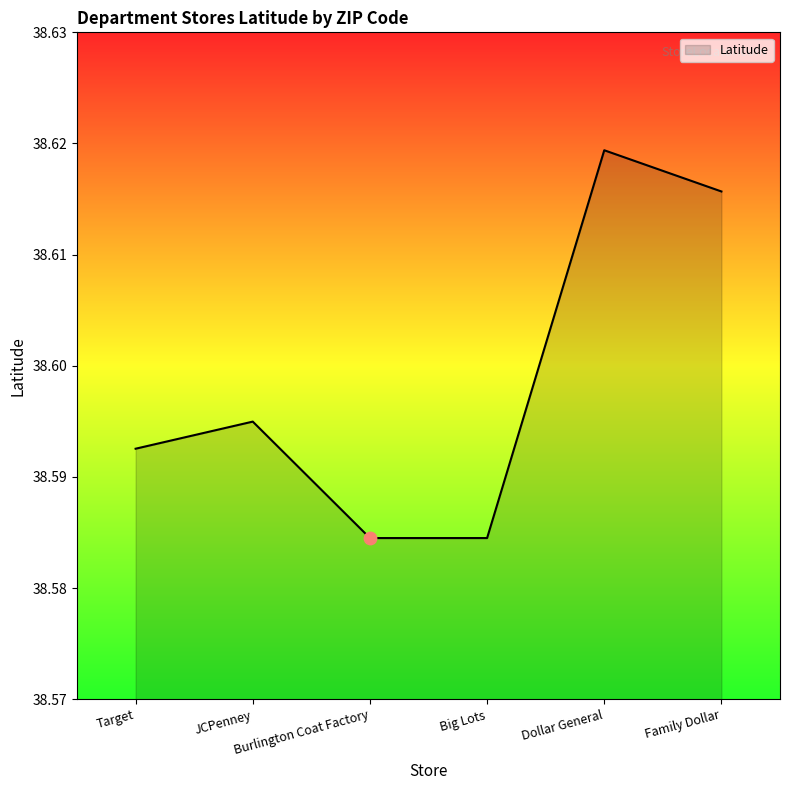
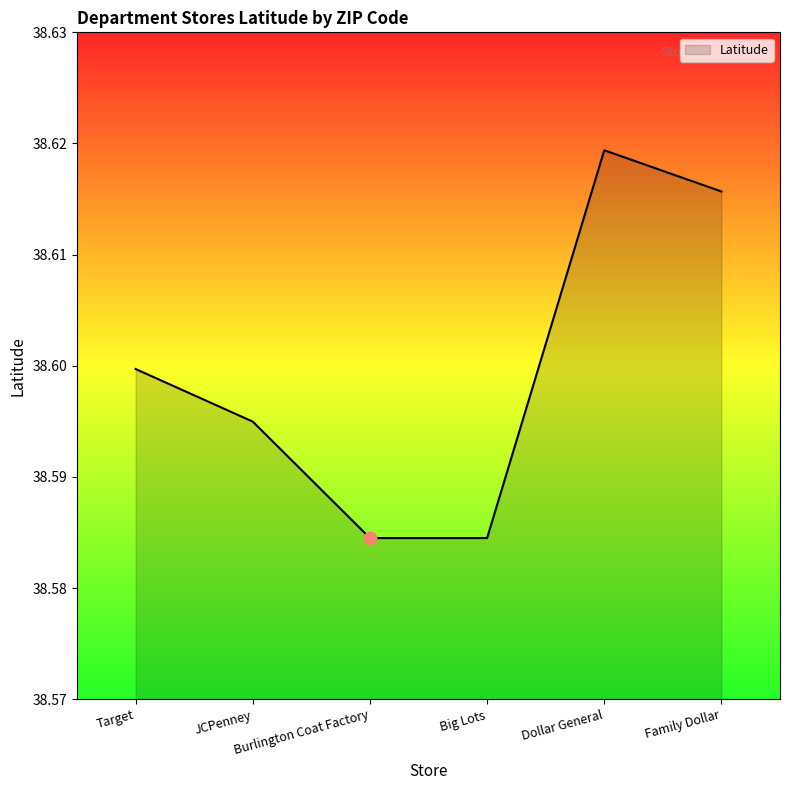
Latitude, Target: 38.5925 -> 38.5997
